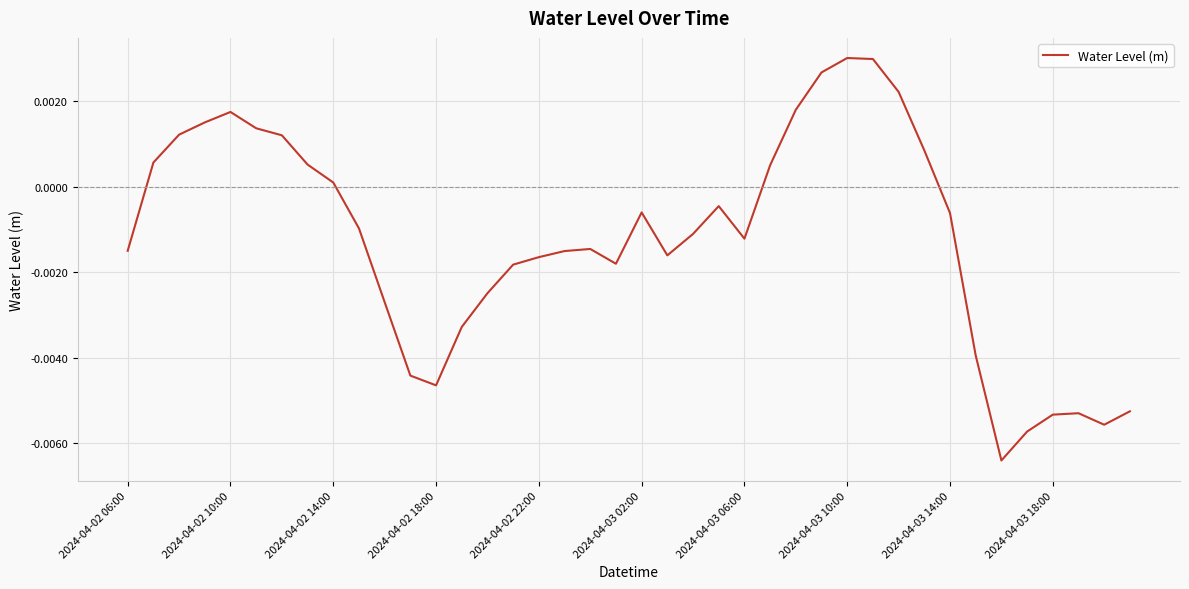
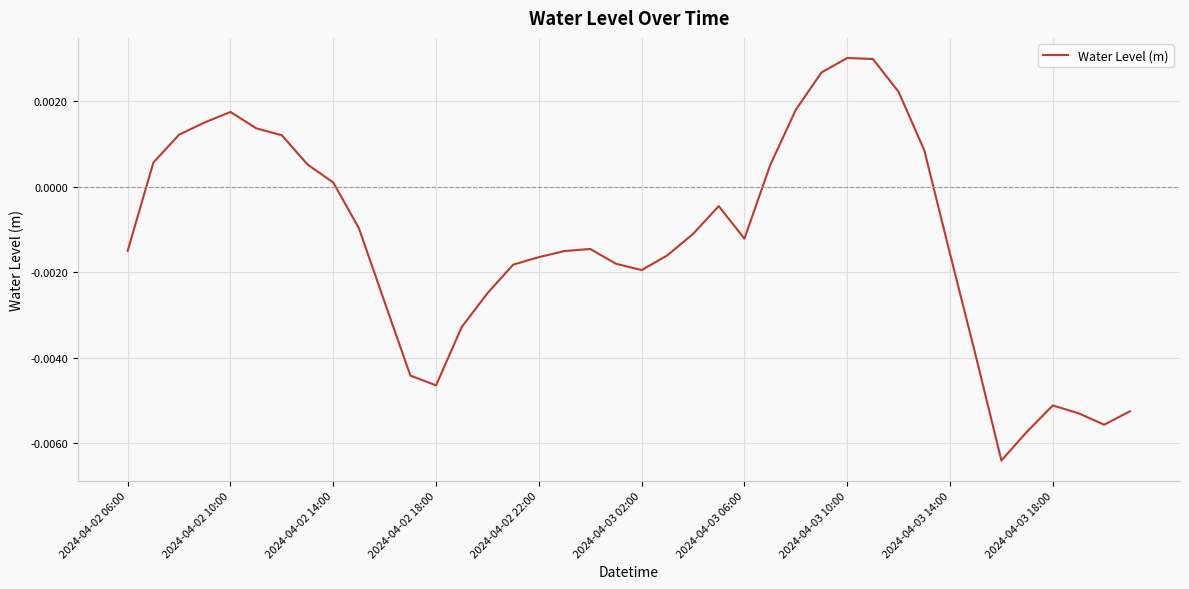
2024-04-03 02:00: -0.0006 -> -0.0020
2024-04-03 14:00: -0.0006 -> -0.0016
2024-04-03 18:00: -0.0053 -> -0.0051
